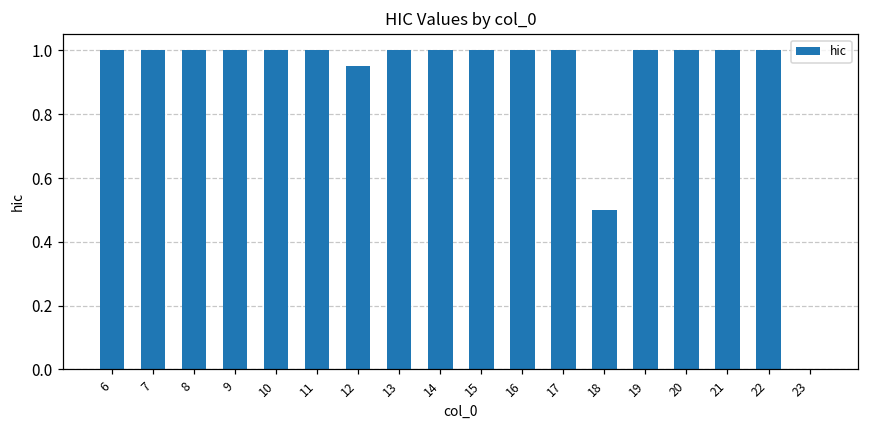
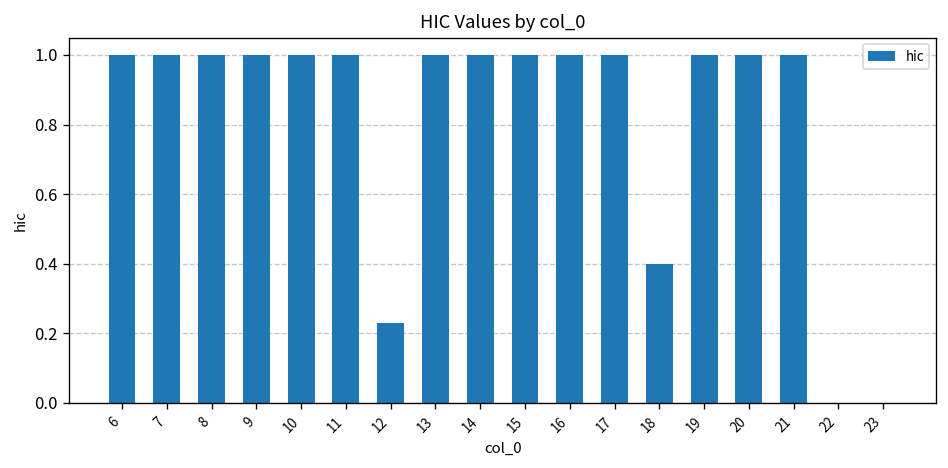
12: 0.95 -> 0.23
18: 0.5 -> 0.4
22: 1 -> 0
